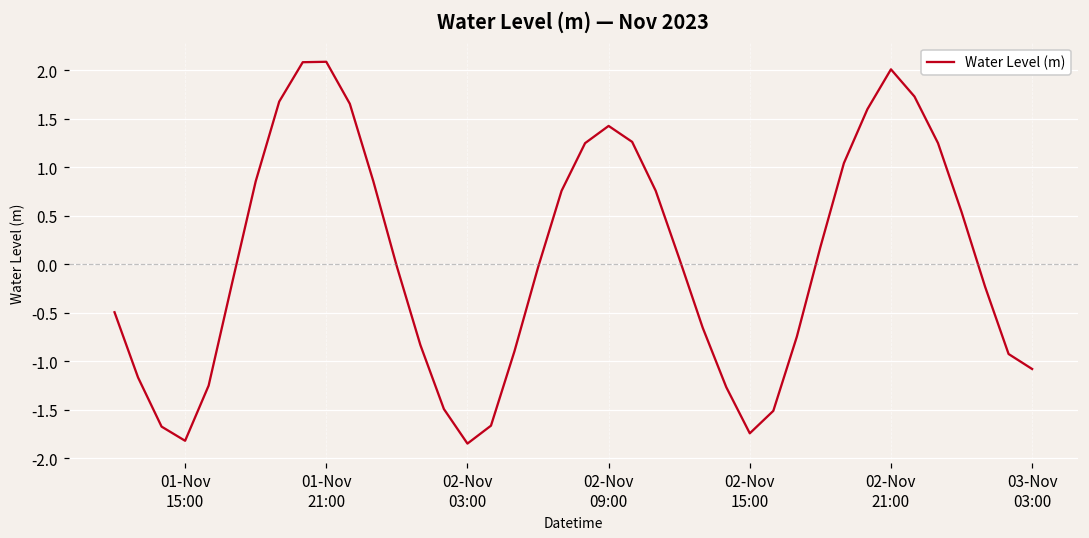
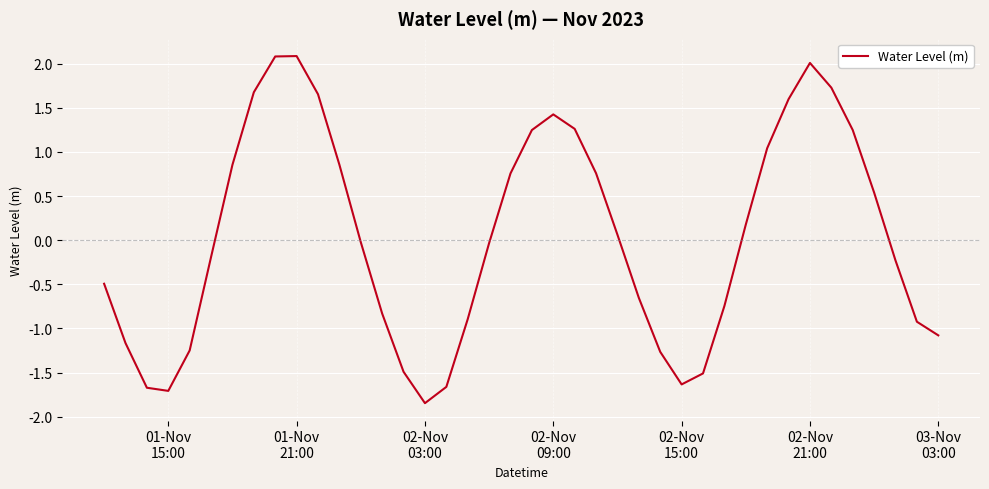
01-Nov 15:00: -1.8 -> -1.7
02-Nov 15:00: -1.7 -> -1.6
